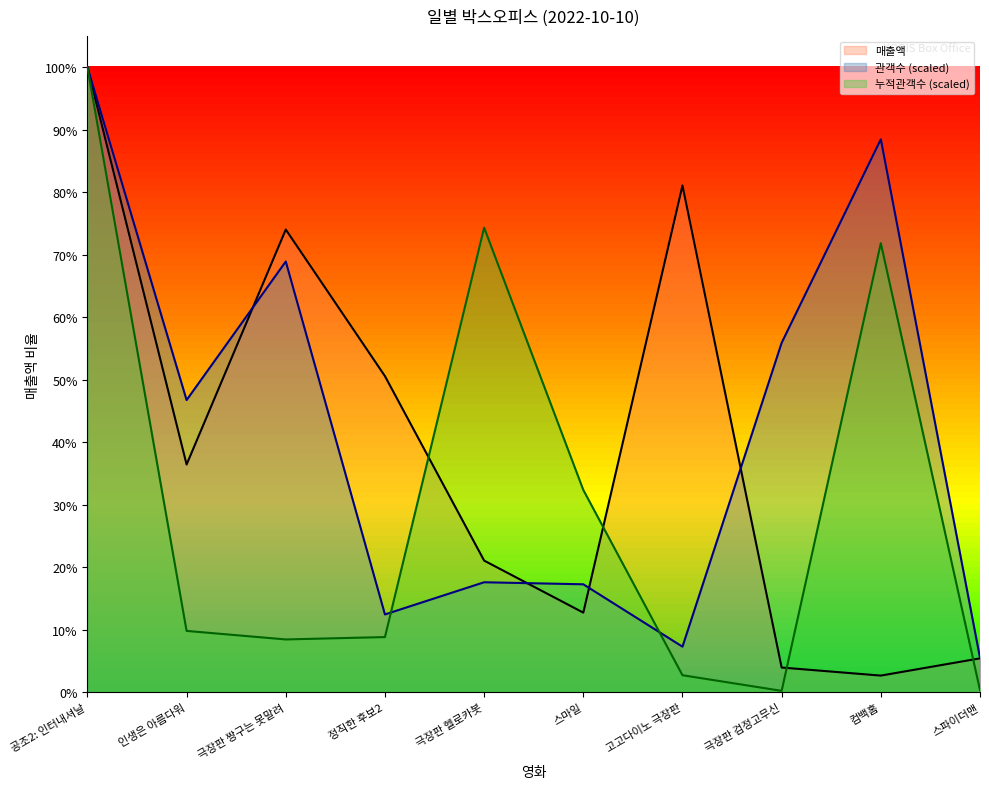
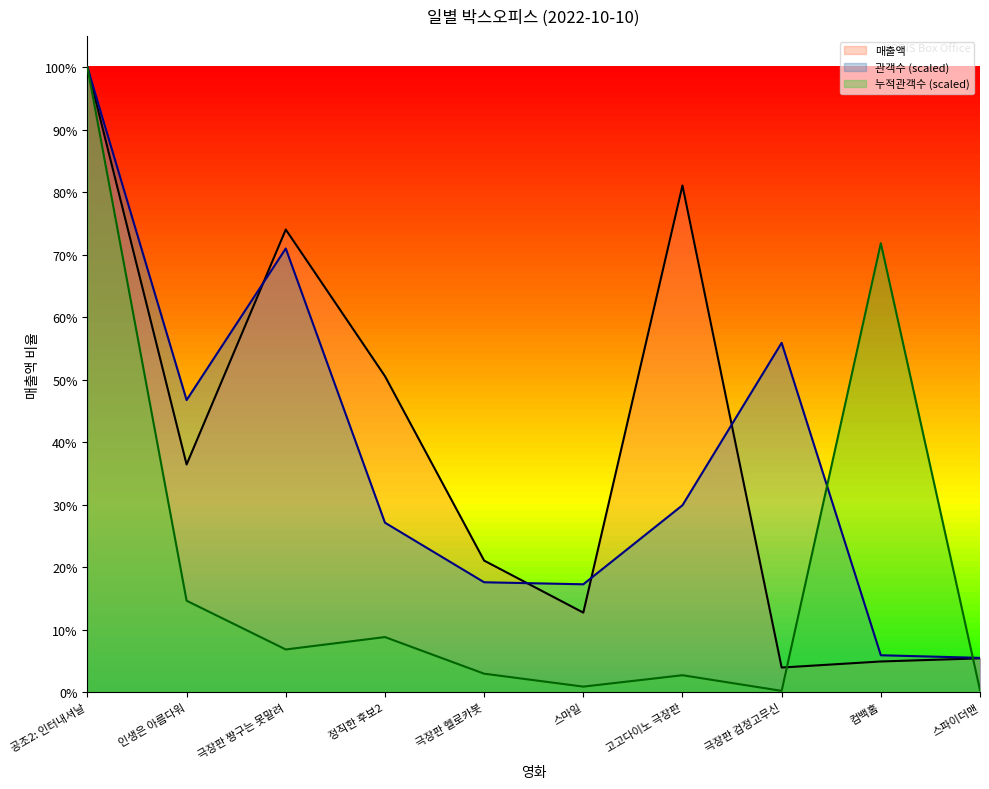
누적관객수 (scaled), 인생은 아름다워: 10% -> 15%
관객수 (scaled), 극장판 짱구는 못말려: 69% -> 71%
누적관객수 (scaled), 극장판 짱구는 못말려: 8% -> 7%
관객수 (scaled), 정직한 후보2: 12% -> 27%
누적관객수 (scaled), 극장판 헬로카봇: 74% -> 3%
누적관객수 (scaled), 스마일: 32% -> 1%
관객수 (scaled), 고고다이노 극장판: 7% -> 30%
매출액, 컴백홈: 3% -> 5%
관객수 (scaled), 컴백홈: 88% -> 6%
